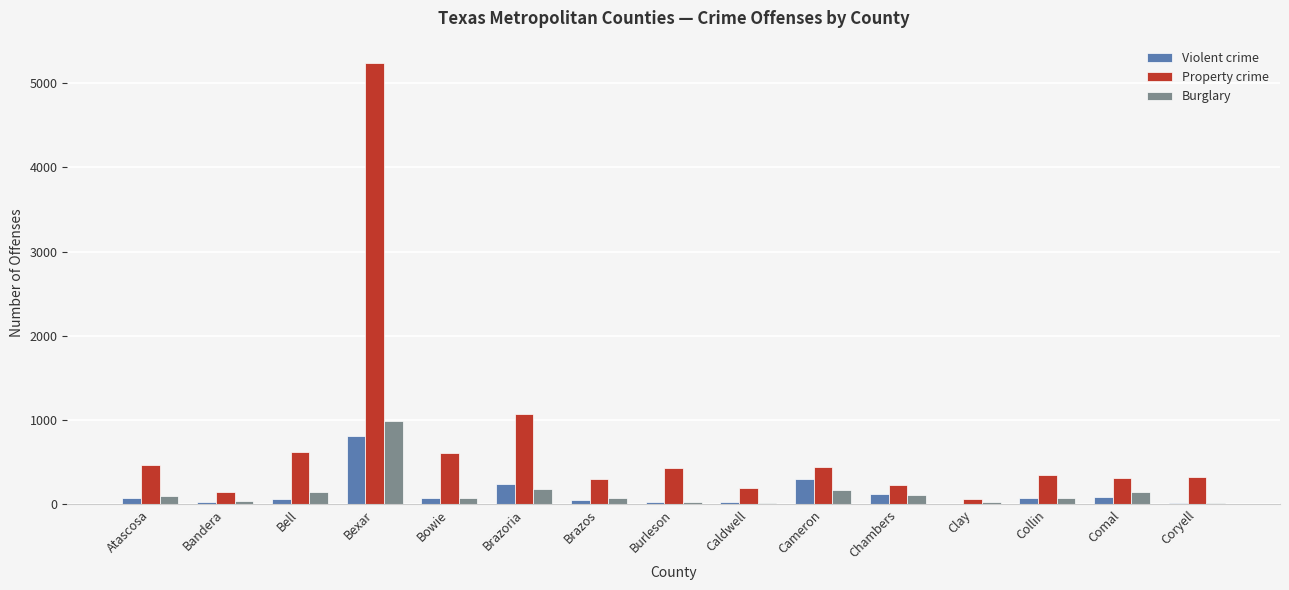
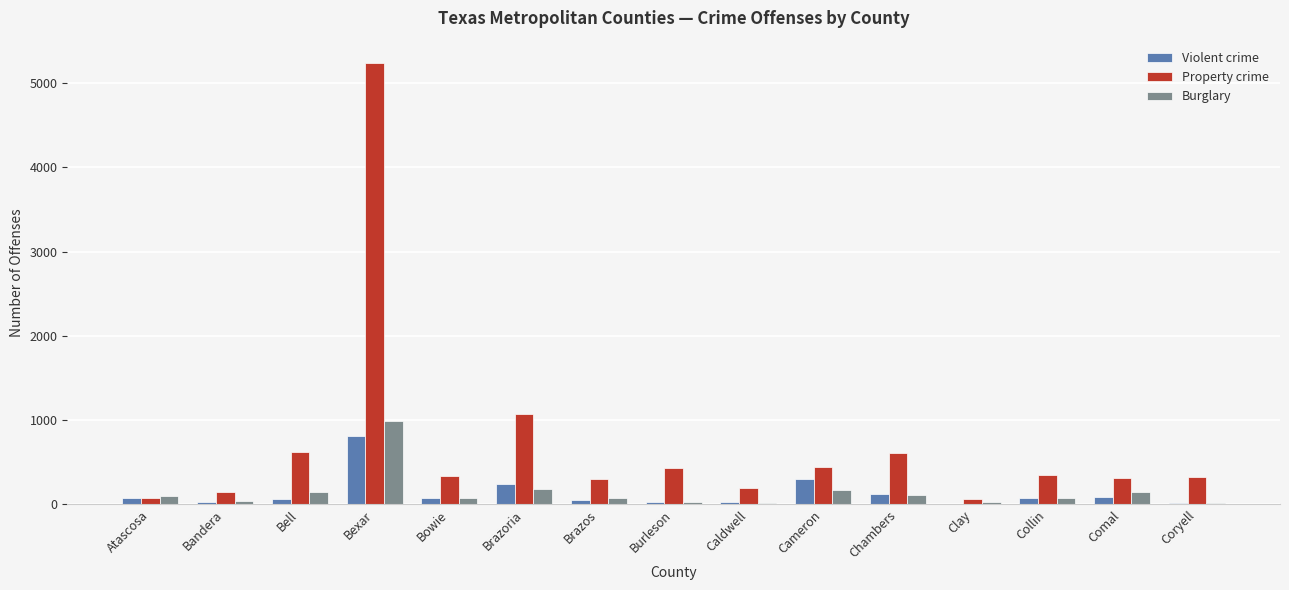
Property crime, Atascosa: 500 -> 100
Property crime, Bowie: 600 -> 300
Property crime, Chambers: 200 -> 600
